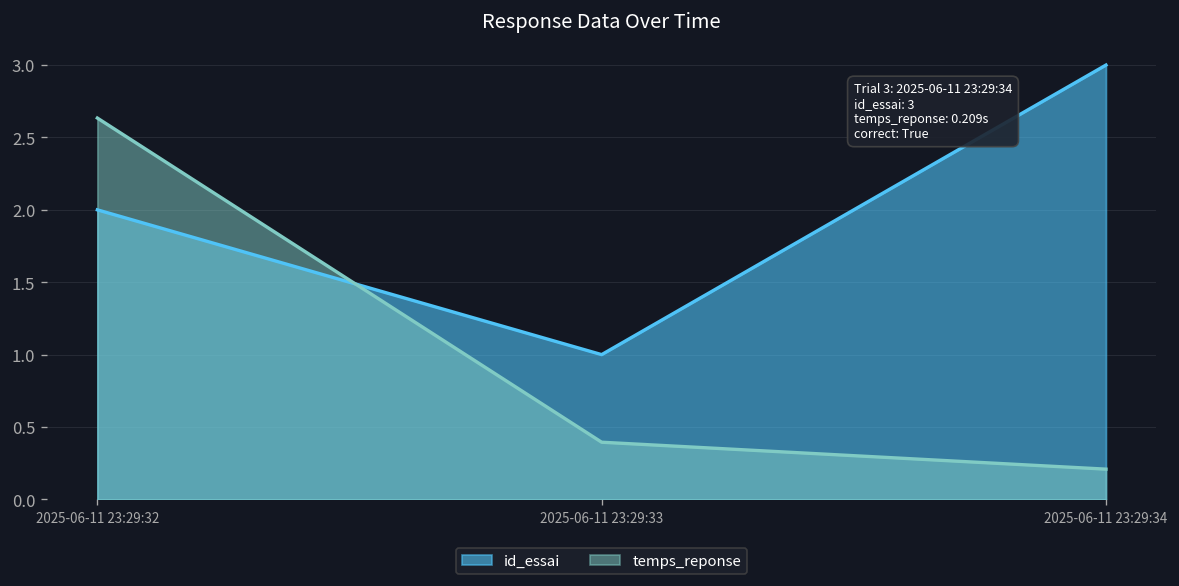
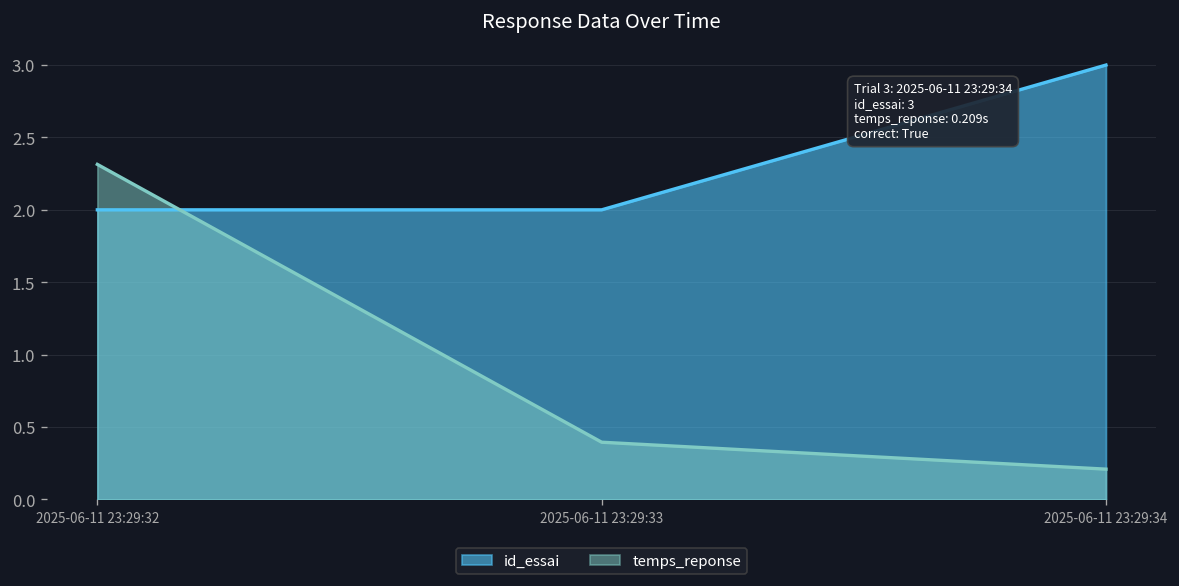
temps_reponse, 2025-06-11 23:29:32: 2.63 -> 2.31
id_essai, 2025-06-11 23:29:33: 1 -> 2
